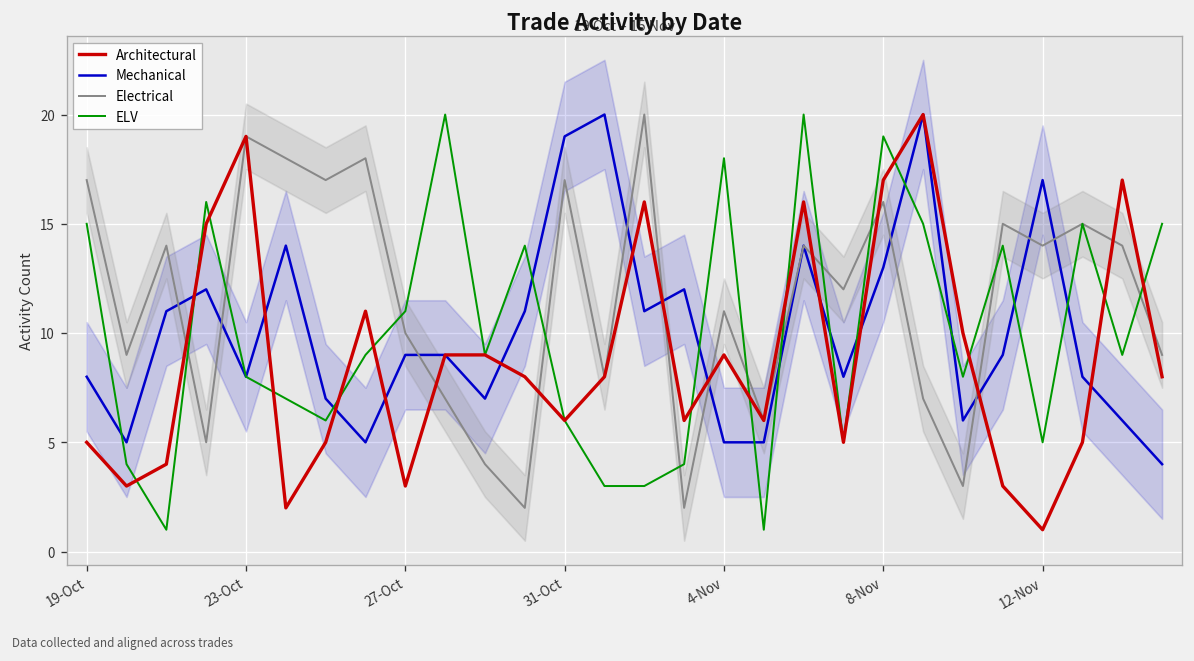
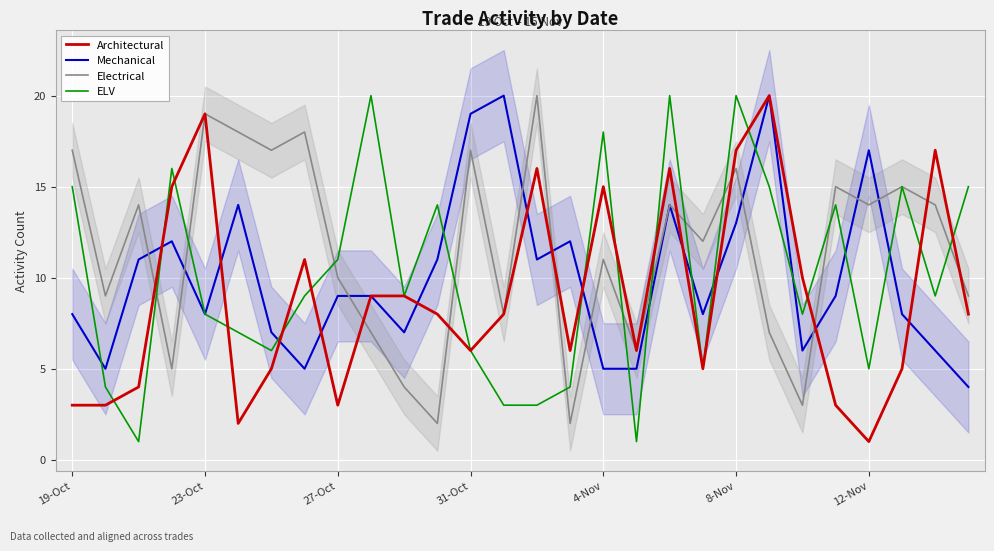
Architectural, 19-Oct: 5 -> 3
Architectural, 4-Nov: 9 -> 15
ELV, 8-Nov: 19 -> 20
